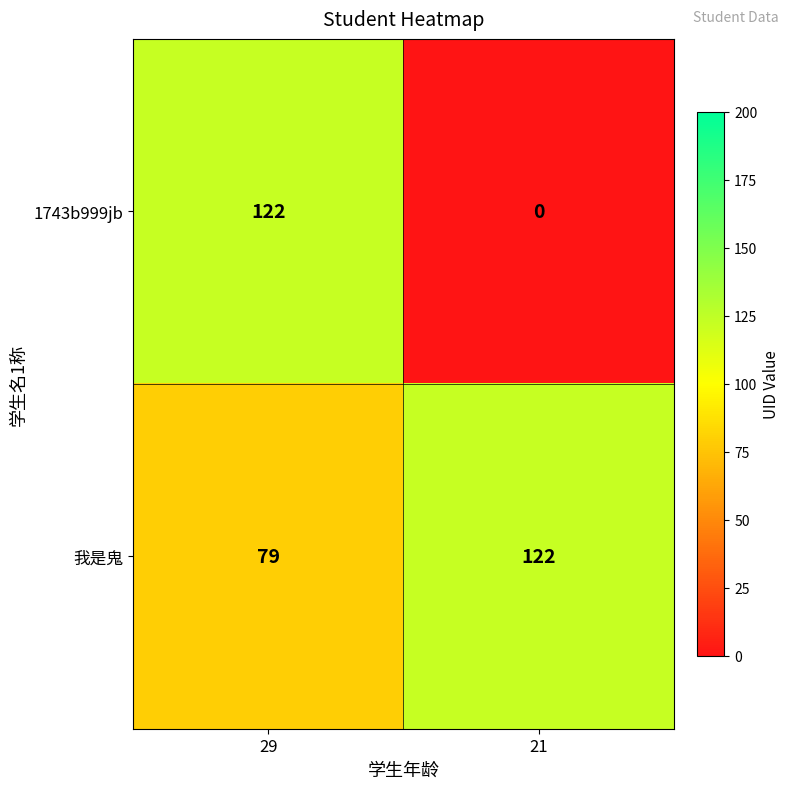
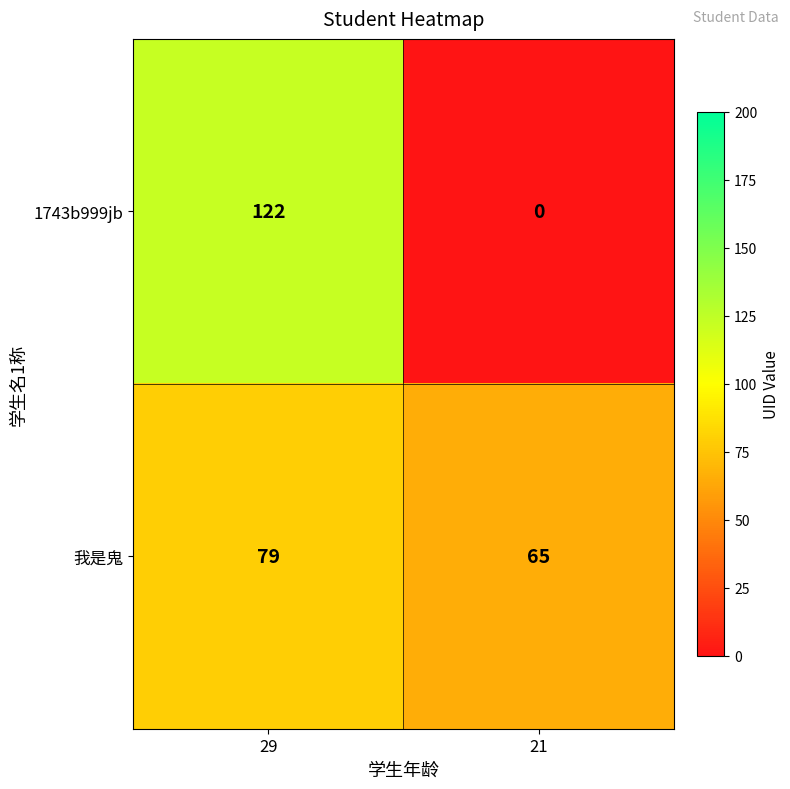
我是鬼, 21: 122 -> 65
